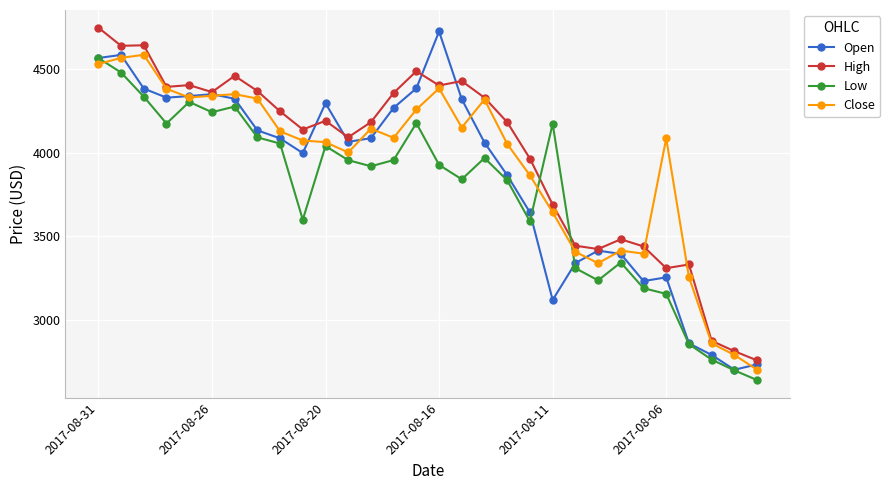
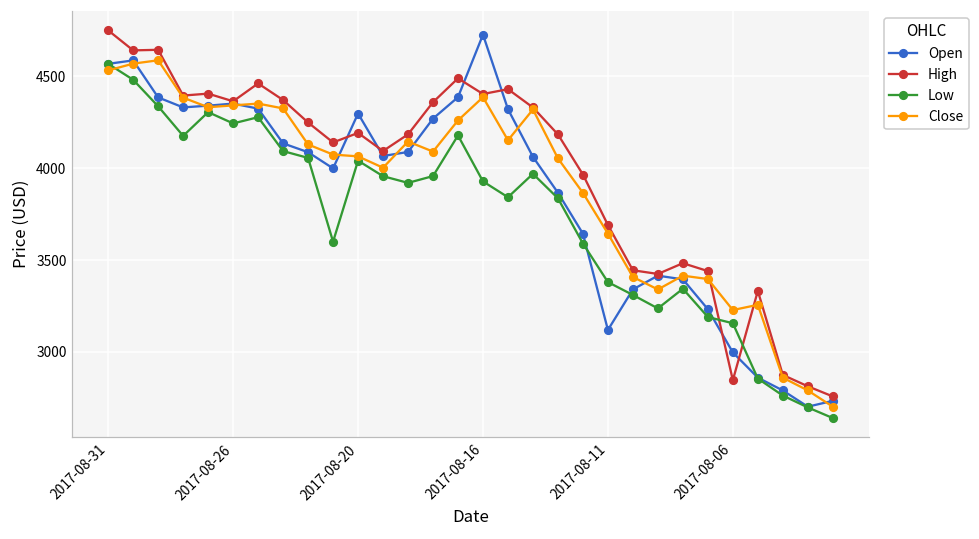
Low, 2017-08-11: 4170 -> 3380
Open, 2017-08-06: 3260 -> 3000
High, 2017-08-06: 3310 -> 2850
Close, 2017-08-06: 4090 -> 3230
